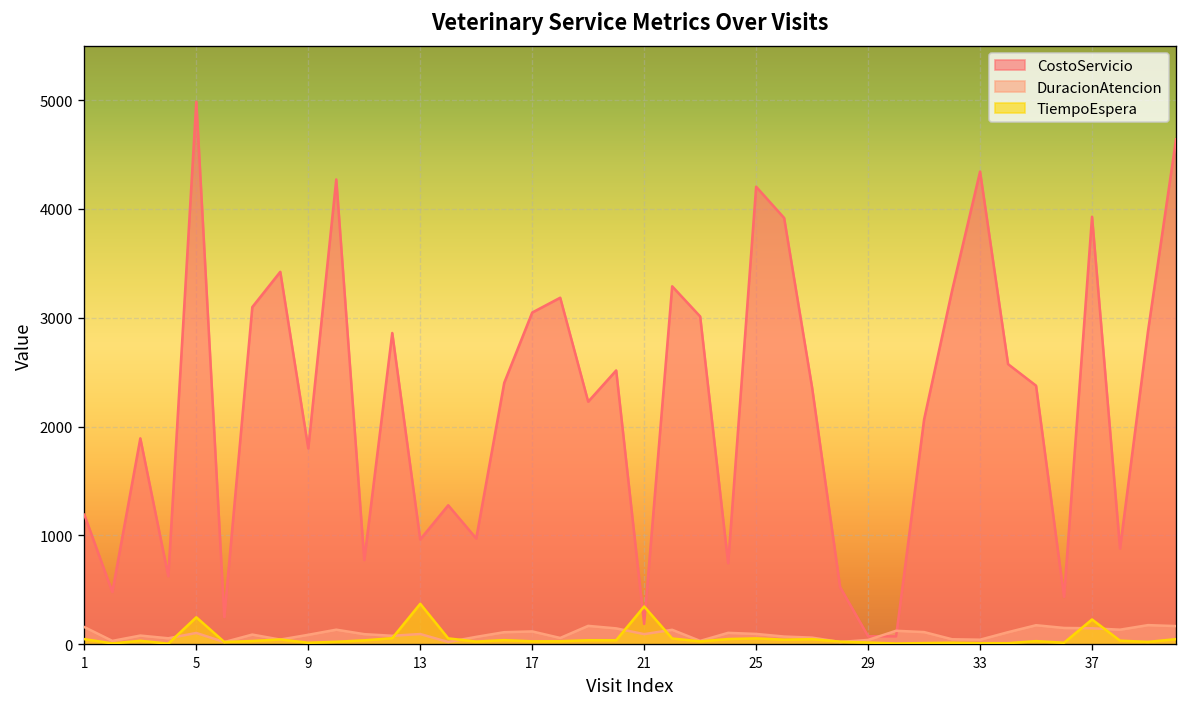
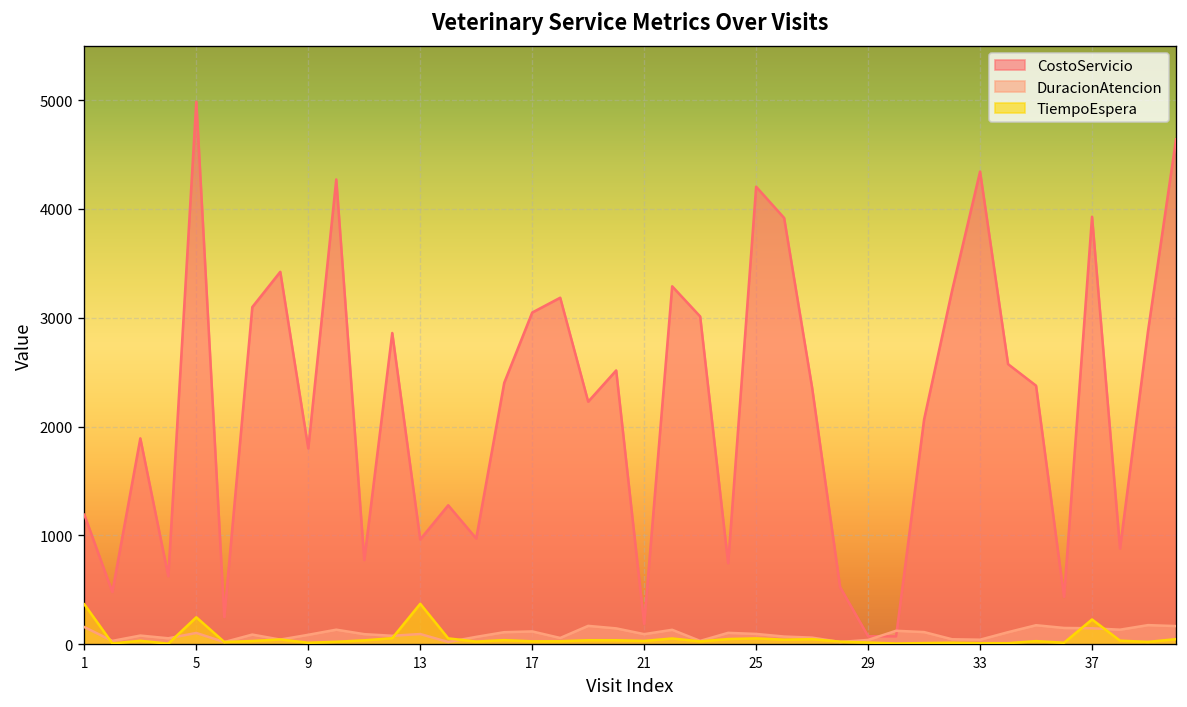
TiempoEspera, 1: 0 -> 400
TiempoEspera, 21: 300 -> 0
